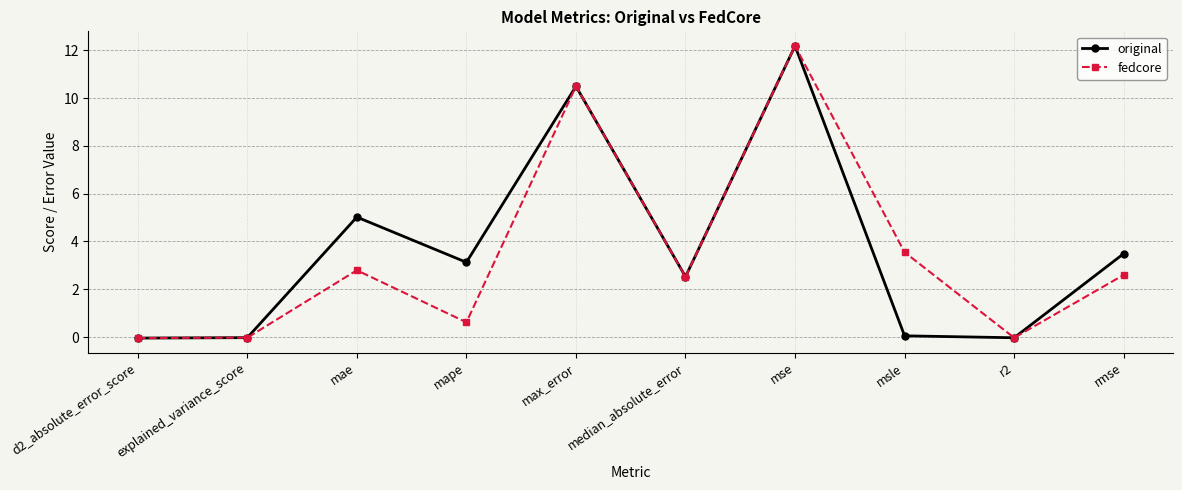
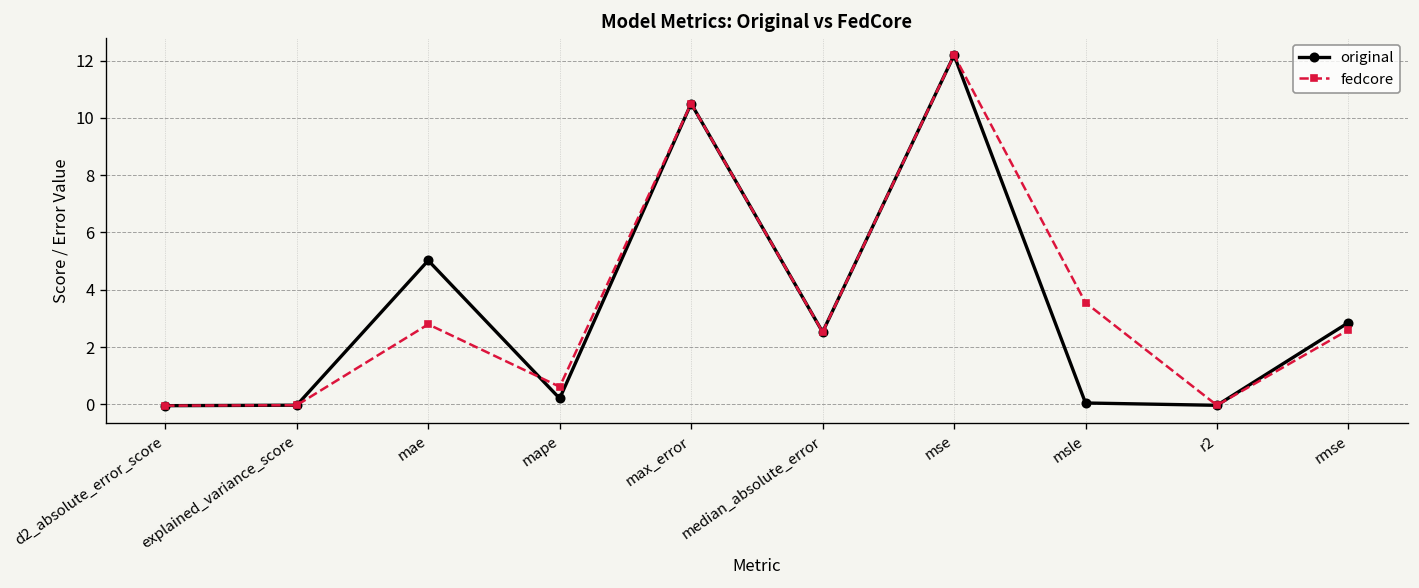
original, mape: 3.1 -> 0.2
original, rmse: 3.5 -> 2.9
